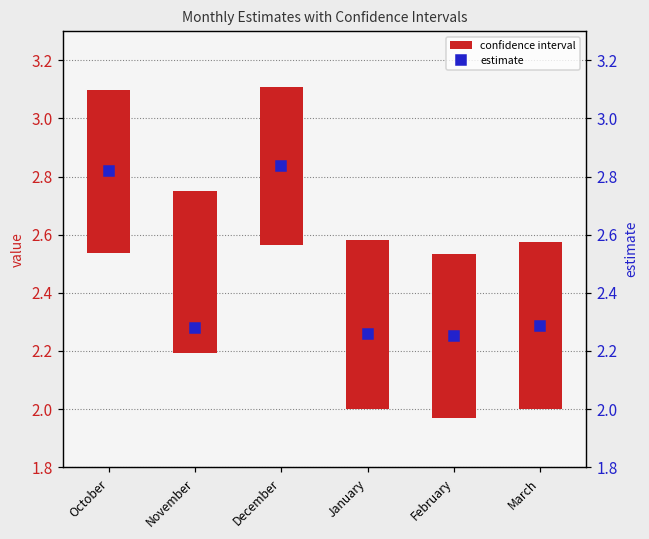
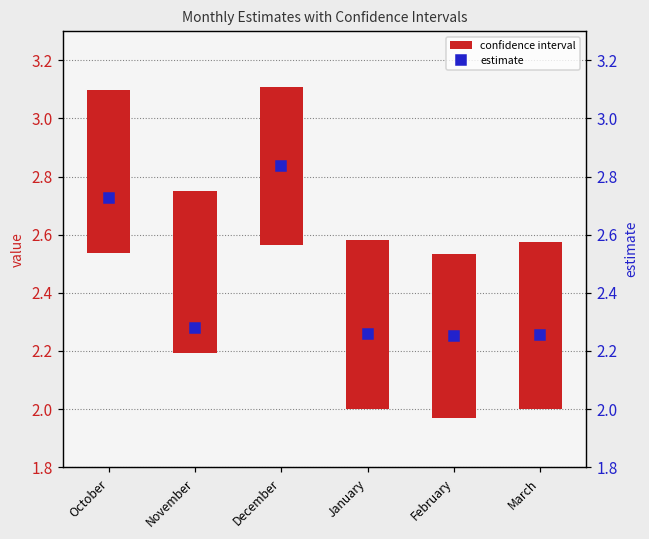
estimate, October: 2.82 -> 2.73
estimate, March: 2.29 -> 2.26
